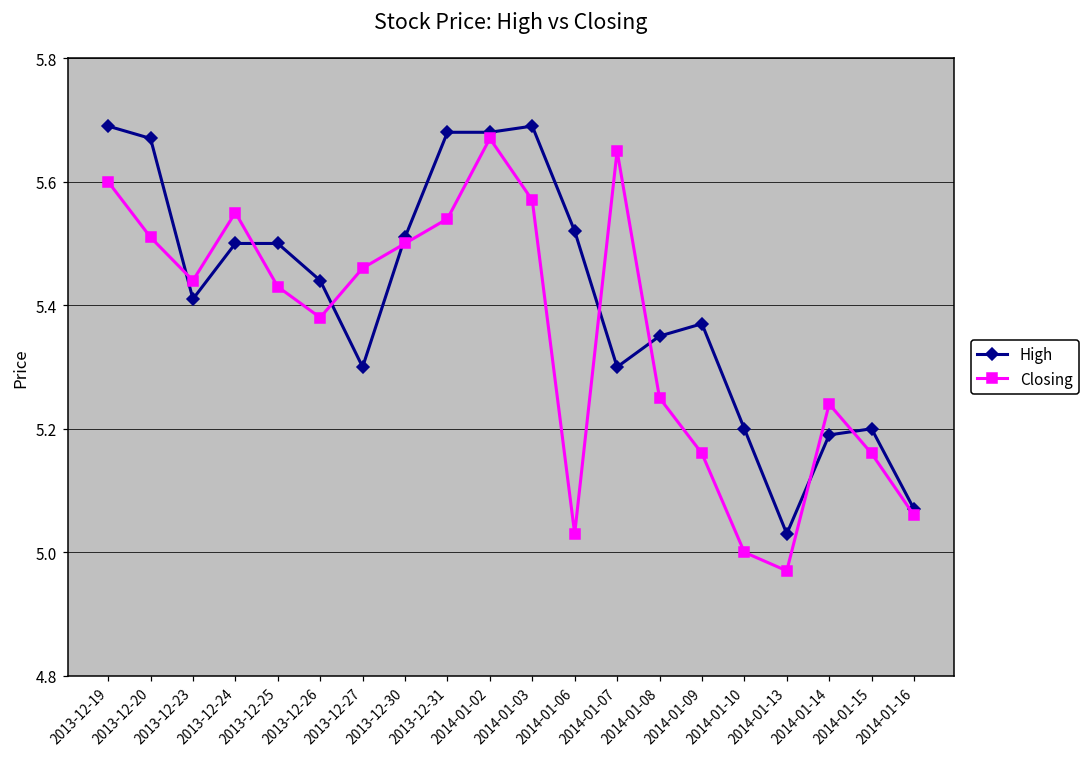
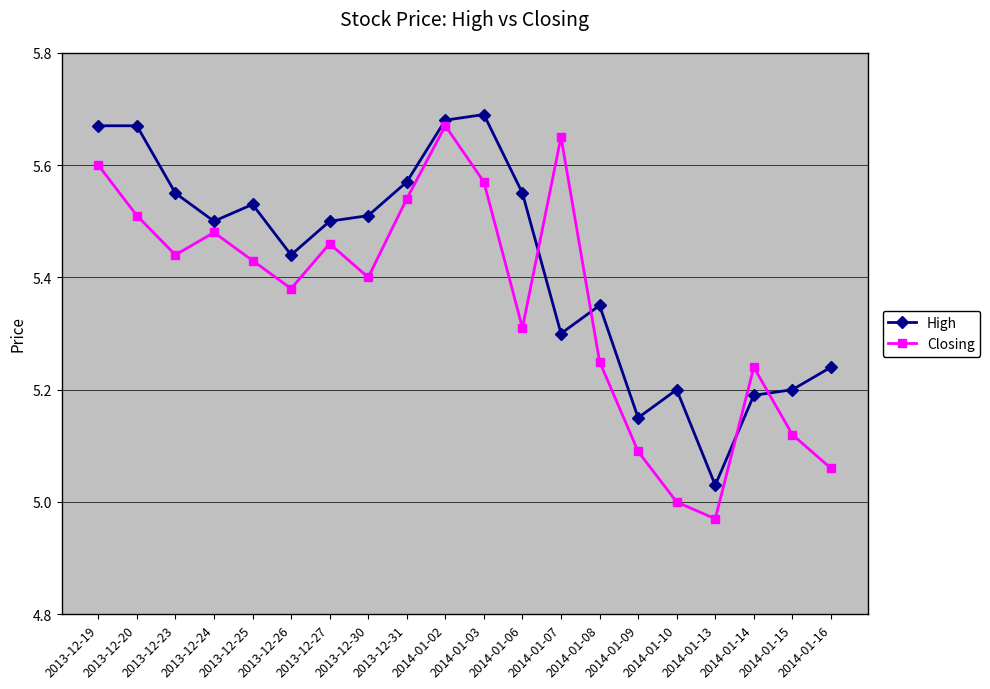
High, 2013-12-19: 5.69 -> 5.67
High, 2013-12-23: 5.41 -> 5.55
Closing, 2013-12-24: 5.55 -> 5.48
High, 2013-12-25: 5.50 -> 5.53
High, 2013-12-27: 5.3 -> 5.5
Closing, 2013-12-30: 5.5 -> 5.4
High, 2013-12-31: 5.68 -> 5.57
High, 2014-01-06: 5.52 -> 5.55
Closing, 2014-01-06: 5.03 -> 5.31
High, 2014-01-09: 5.37 -> 5.15
Closing, 2014-01-09: 5.16 -> 5.09
Closing, 2014-01-15: 5.16 -> 5.12
High, 2014-01-16: 5.07 -> 5.24
